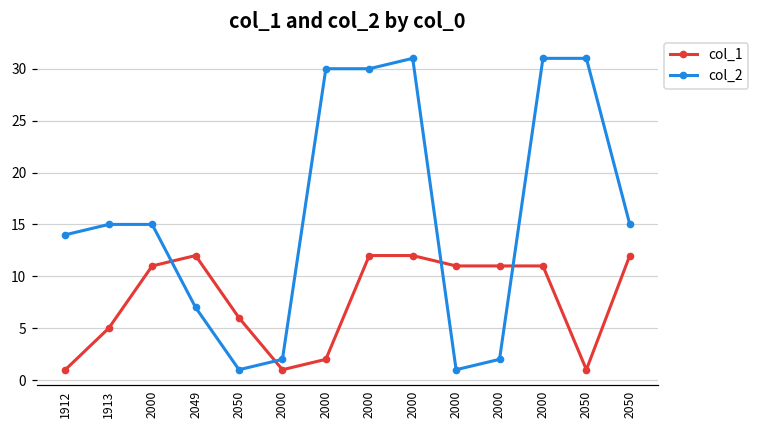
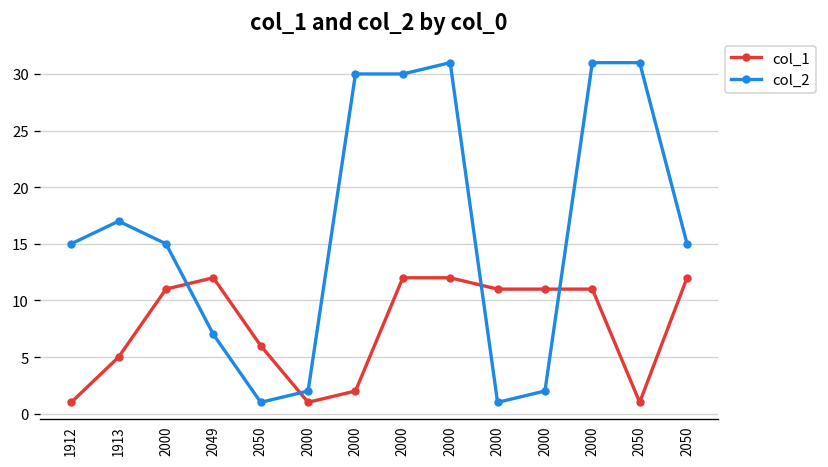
col_2, 1912: 14 -> 15
col_2, 1913: 15 -> 17
